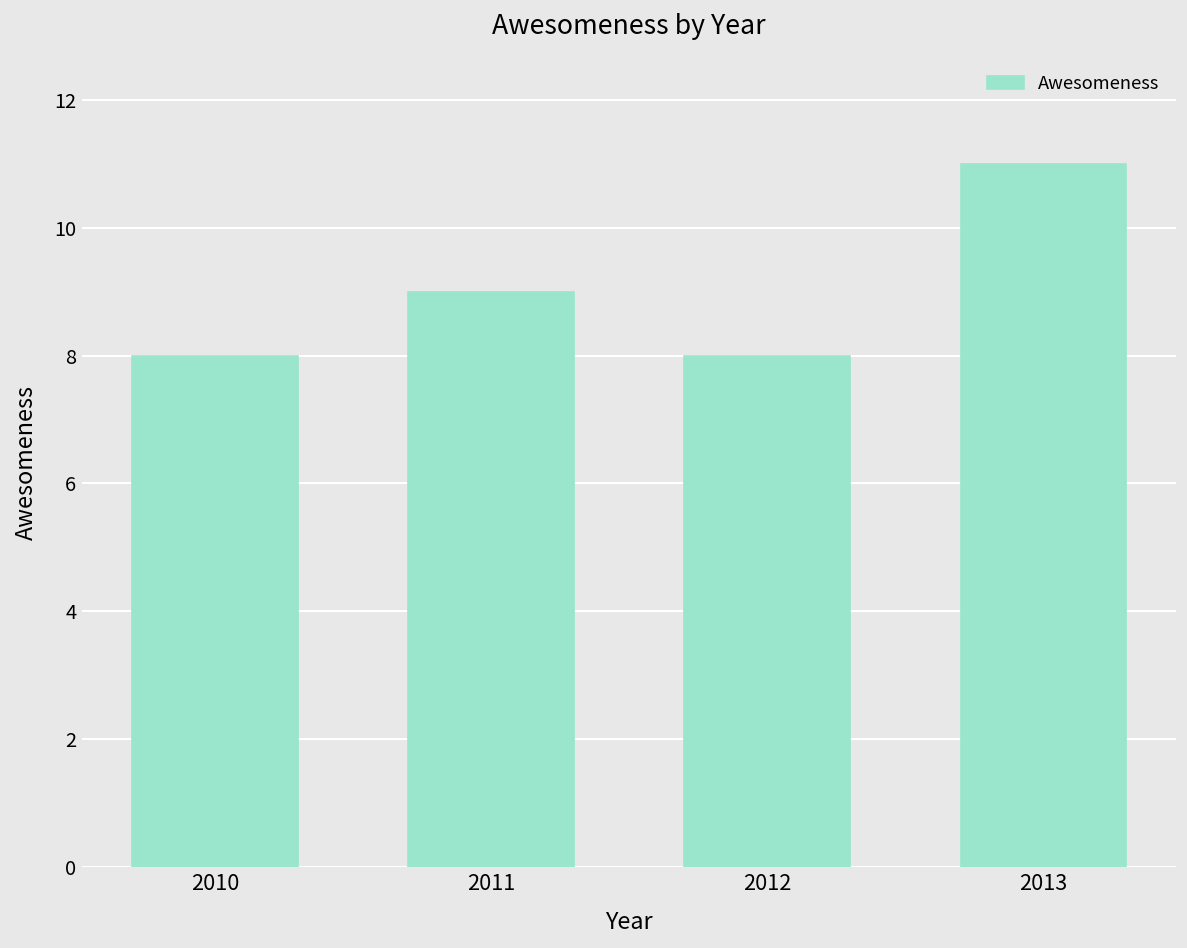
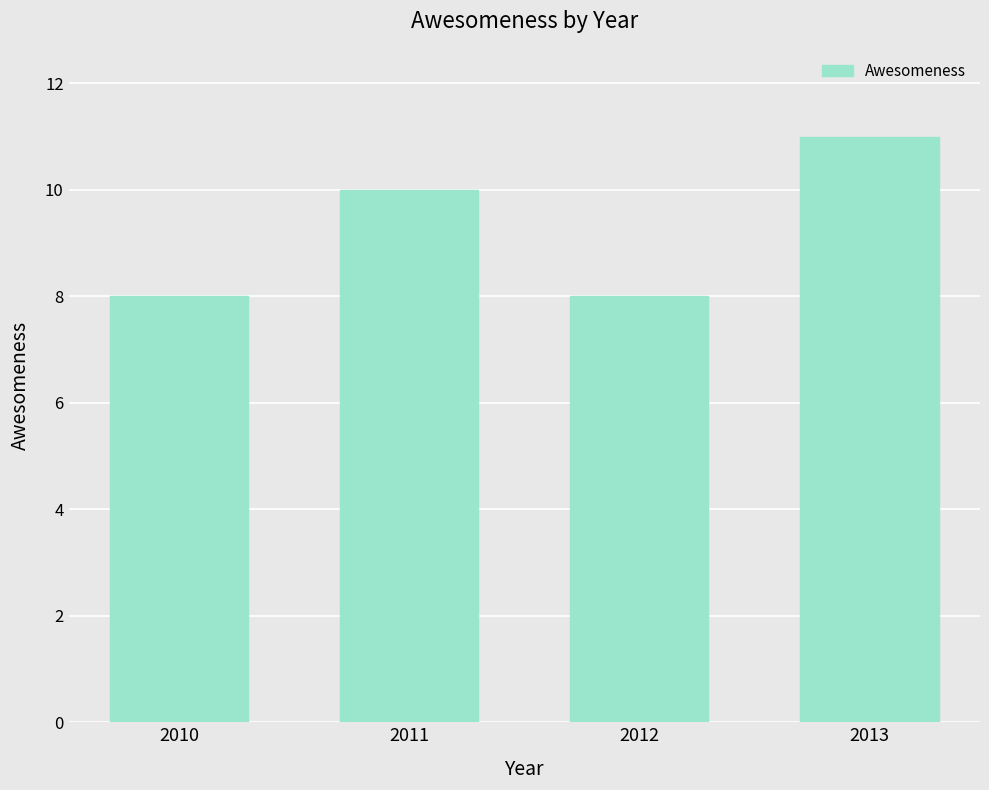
2011: 9 -> 10
